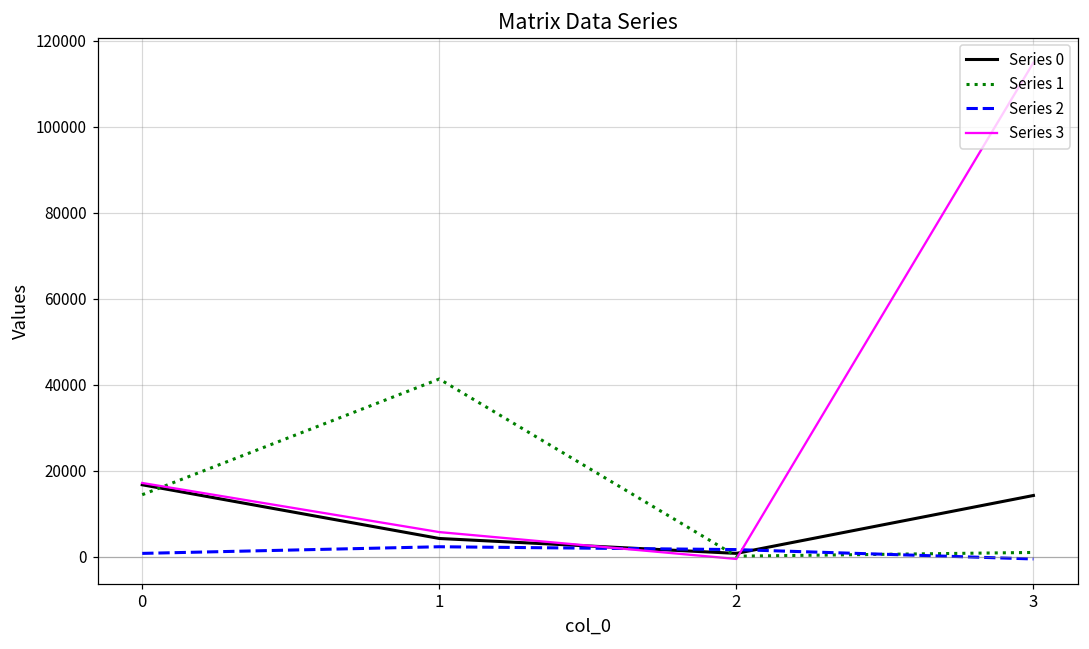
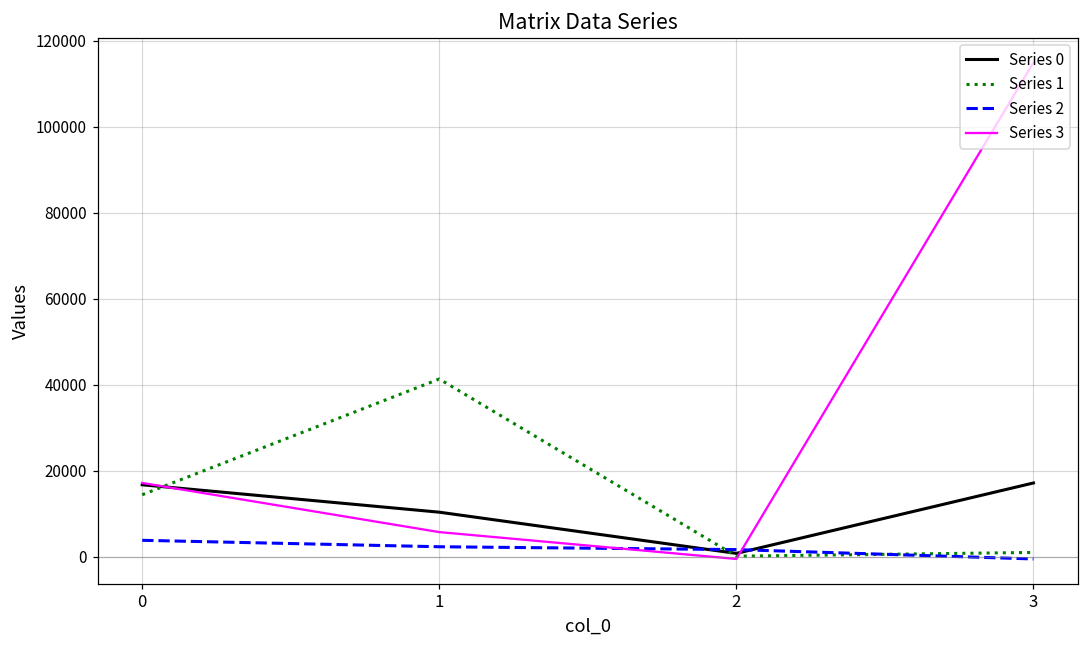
Series 2, 0: 1000 -> 4000
Series 0, 1: 4000 -> 10000
Series 0, 3: 14000 -> 17000
